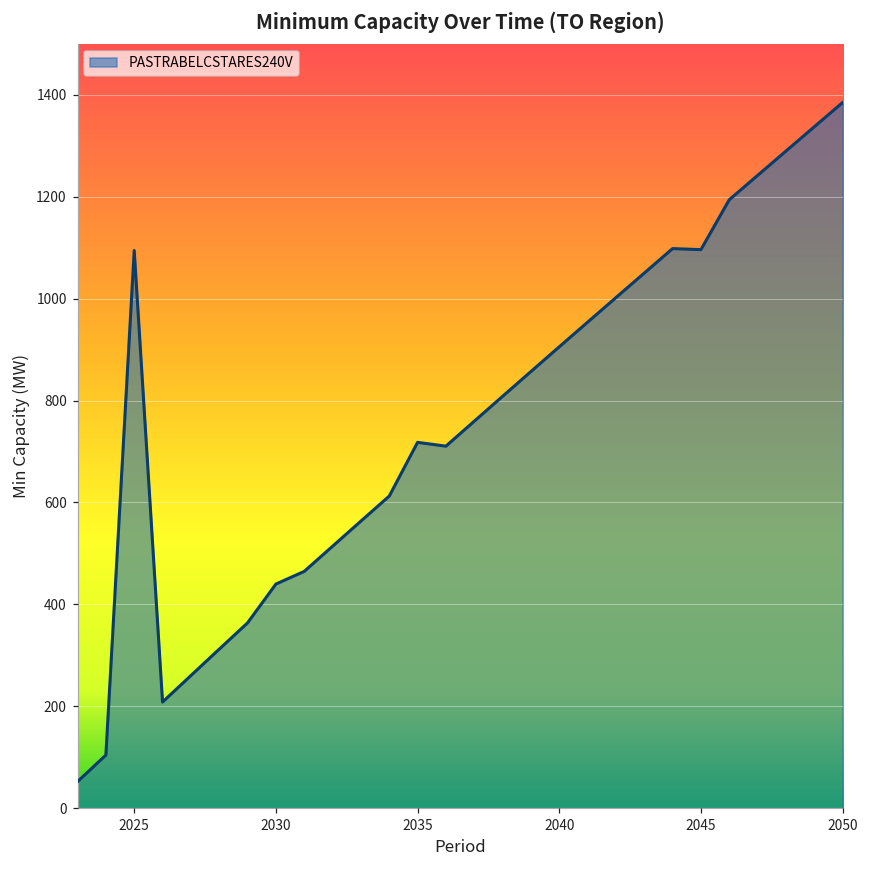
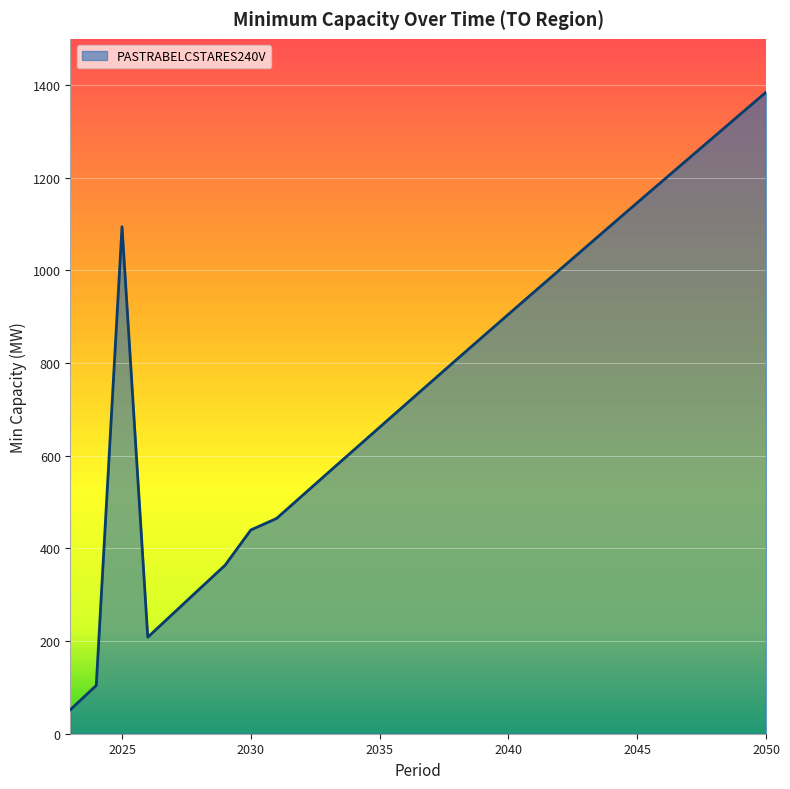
2035: 720 -> 660
2045: 1100 -> 1150
